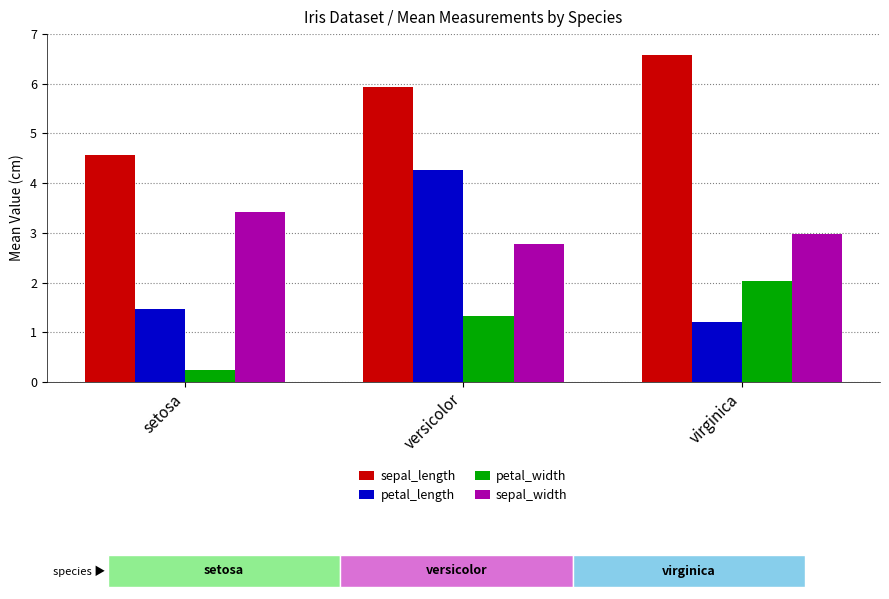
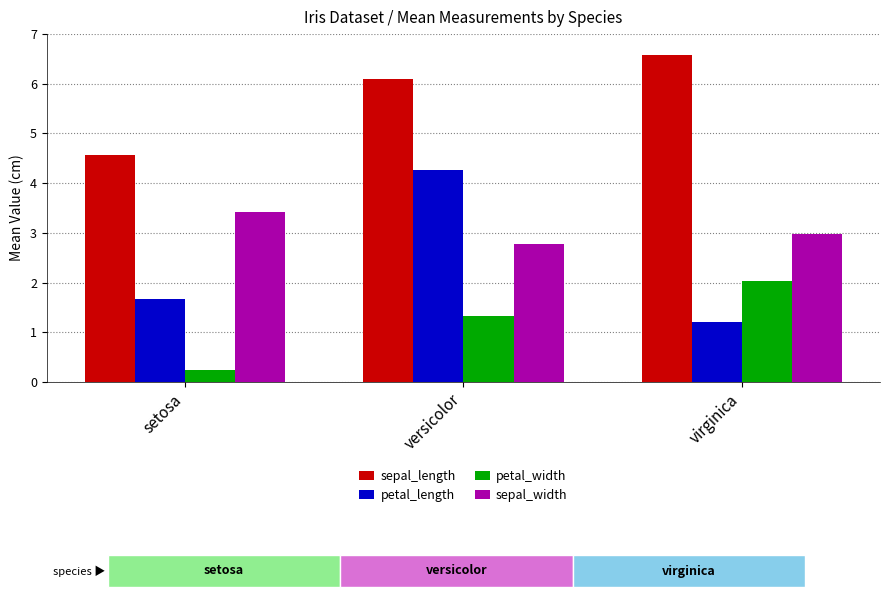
Iris Dataset / Mean Measurements by Species, petal_length, setosa: 1.5 -> 1.7
Iris Dataset / Mean Measurements by Species, sepal_length, versicolor: 5.9 -> 6.1
